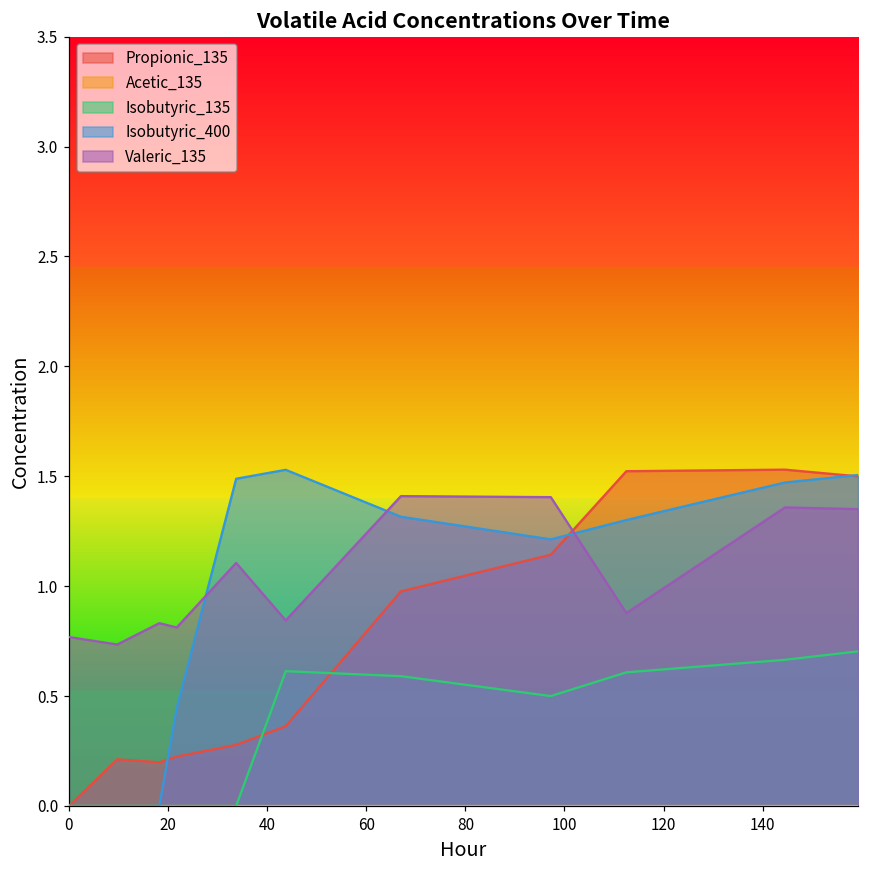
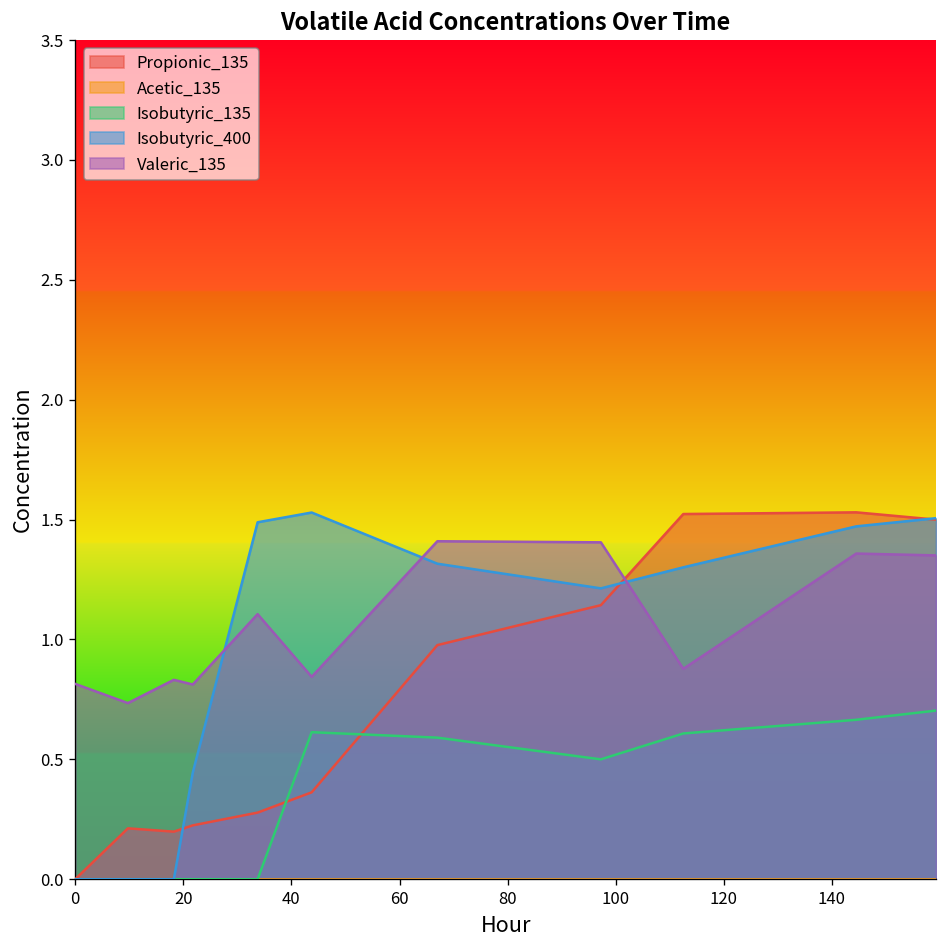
Valeric_135, 0: 0.77 -> 0.81
